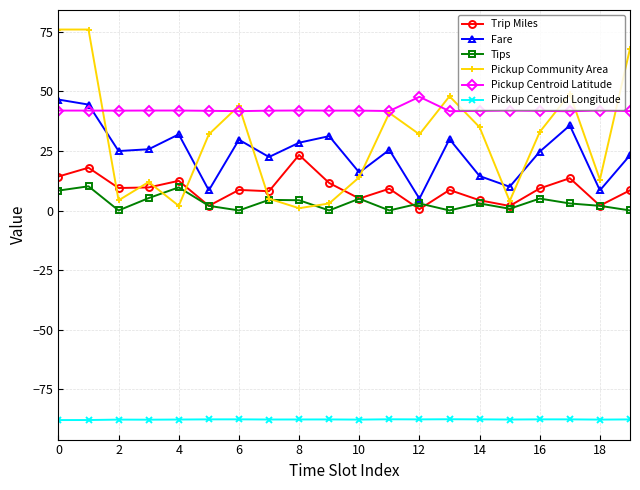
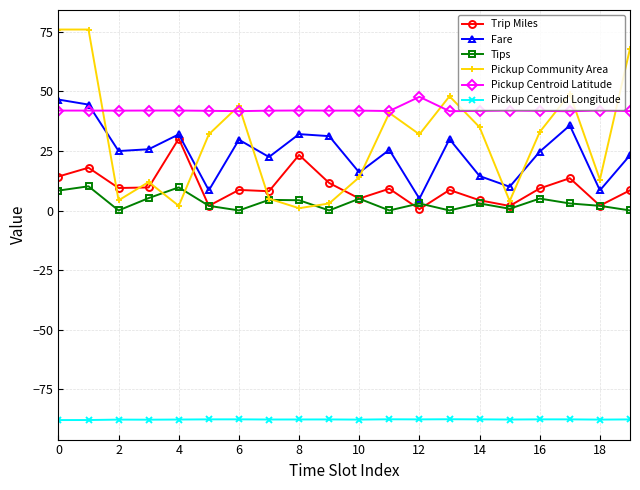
Trip Miles, 4: 13 -> 30
Fare, 8: 29 -> 32
